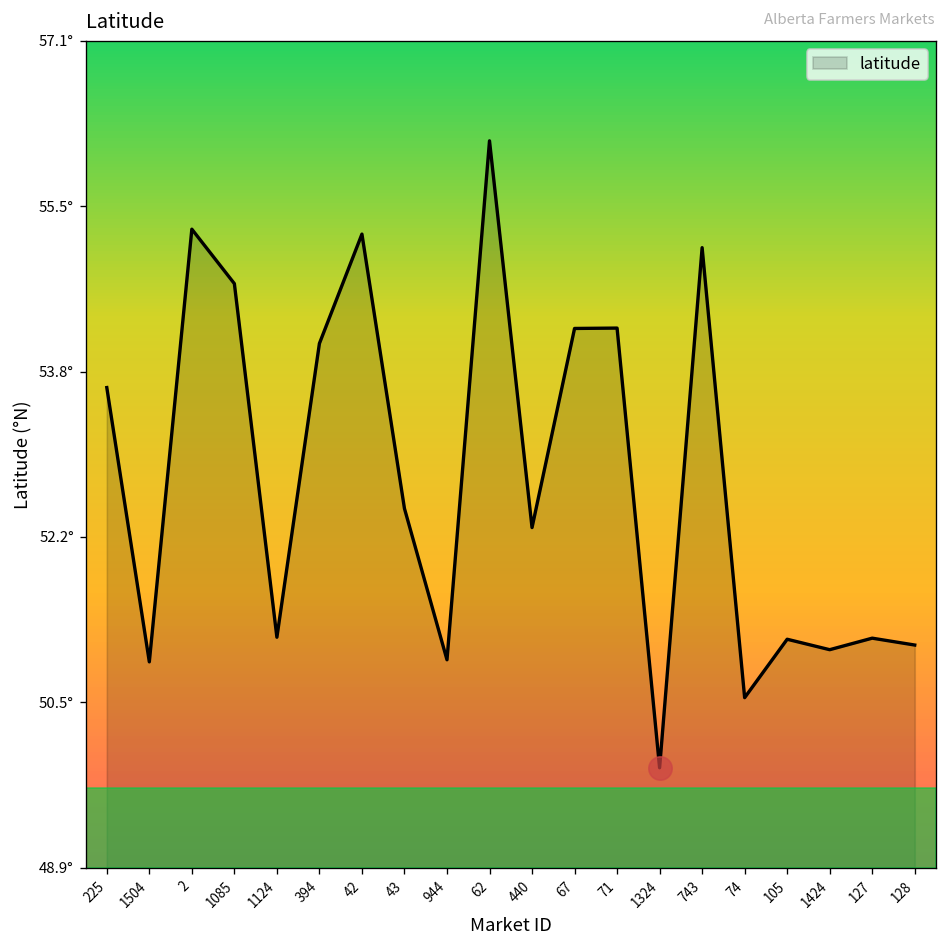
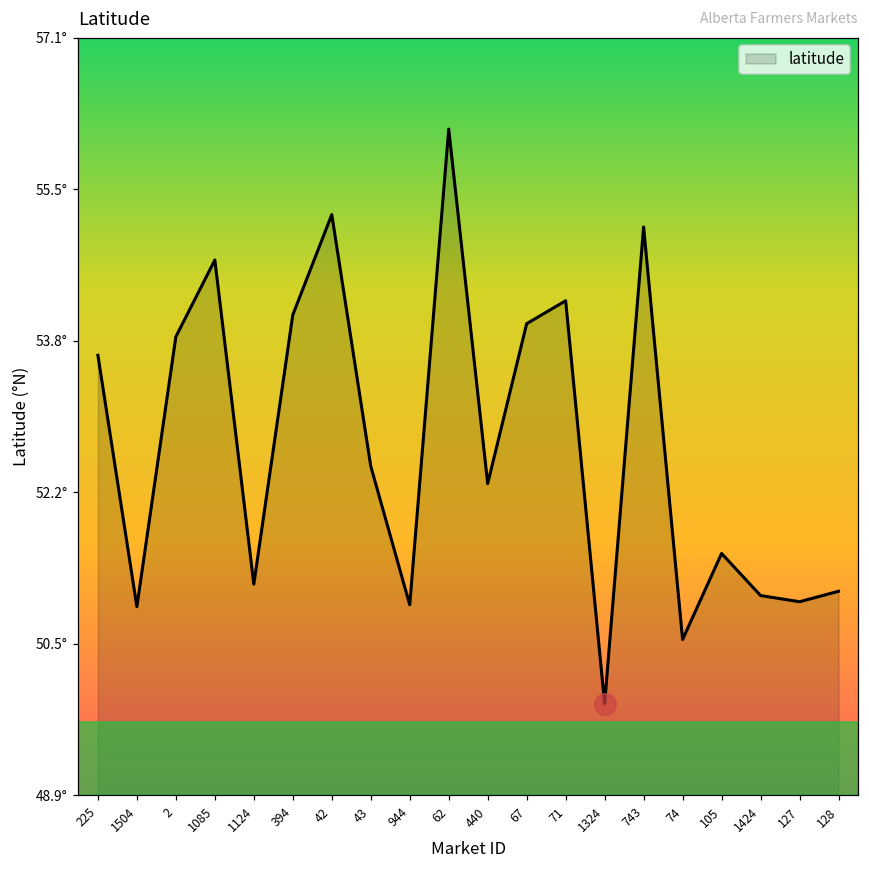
latitude, 2: 55.3° -> 53.9°
latitude, 67: 54.3° -> 54.0°
latitude, 105: 51.2° -> 51.5°
latitude, 127: 51.2° -> 51.0°
